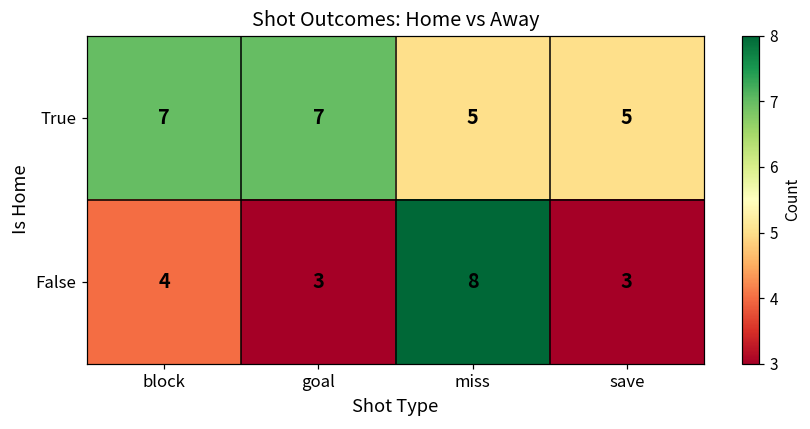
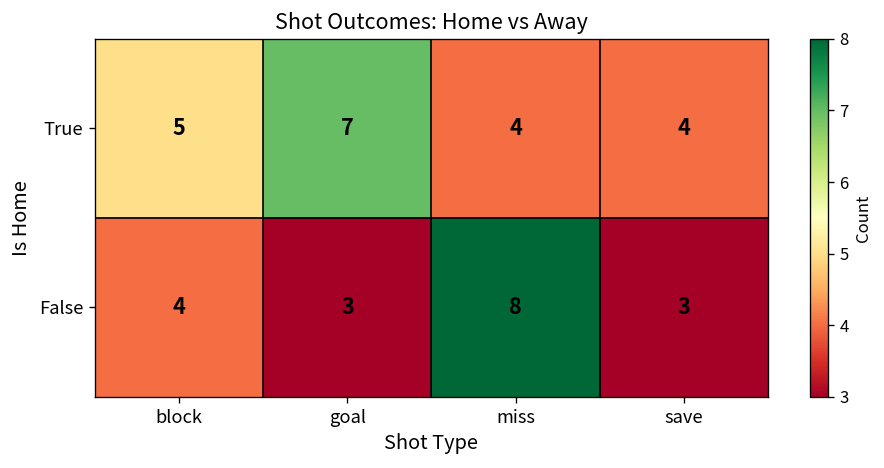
True, block: 7 -> 5
True, miss: 5 -> 4
True, save: 5 -> 4
